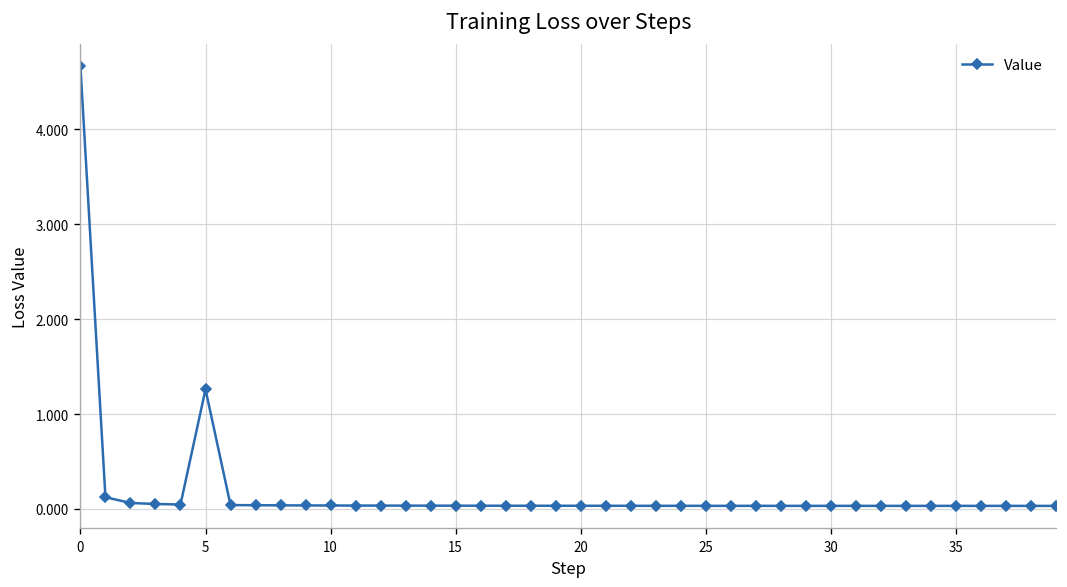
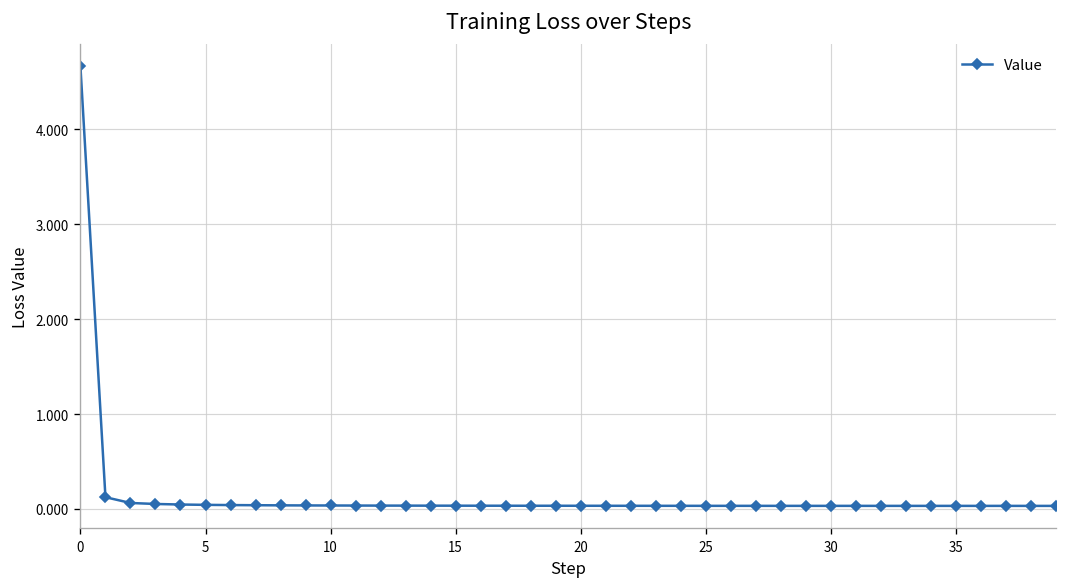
5: 1.3 -> 0.0
